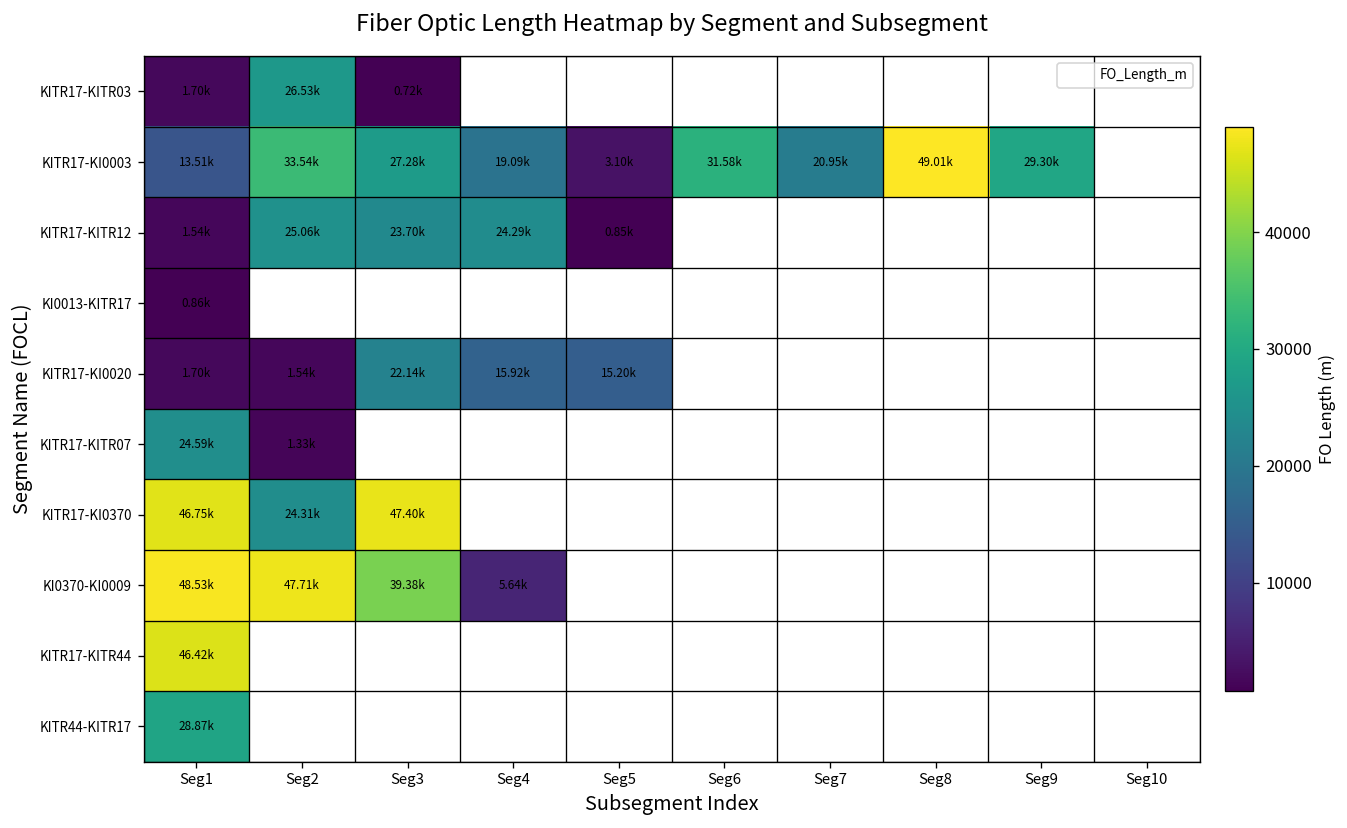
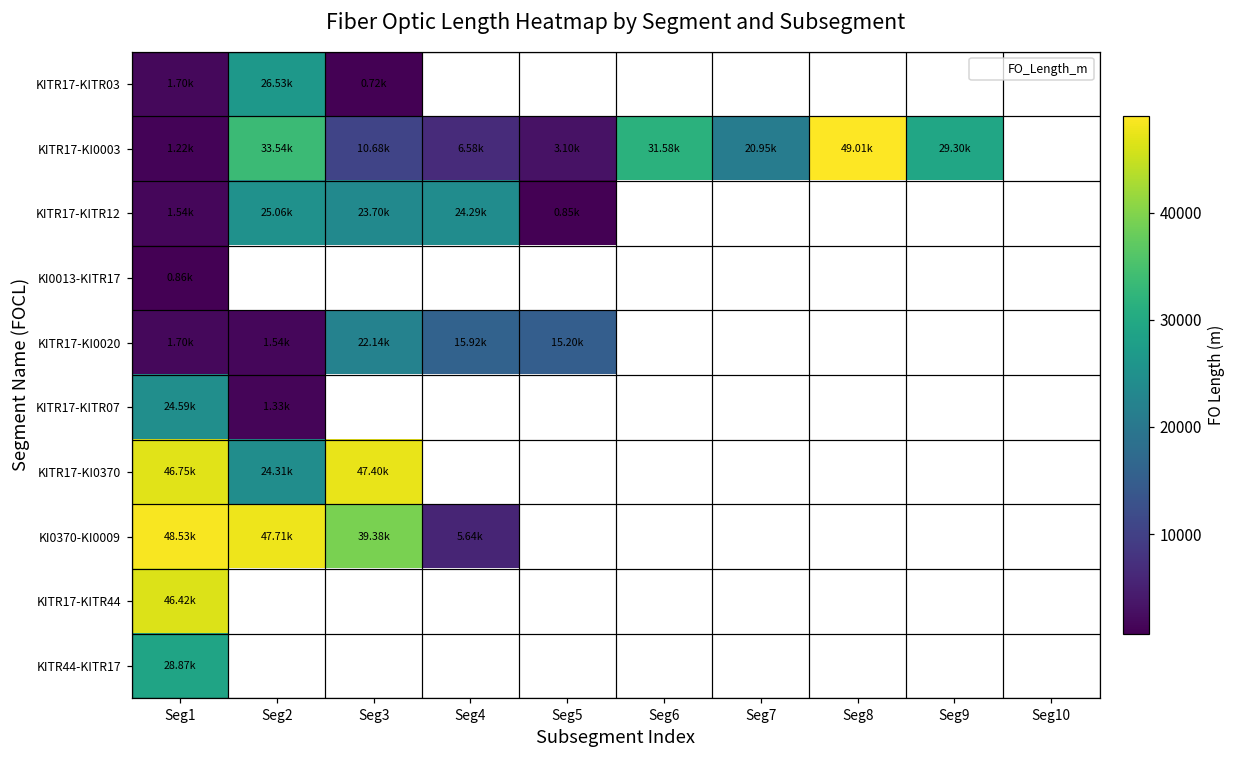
KITR17-KI0003, Seg1: 13.51k -> 1.22k
KITR17-KI0003, Seg3: 27.28k -> 10.68k
KITR17-KI0003, Seg4: 19.09k -> 6.58k
